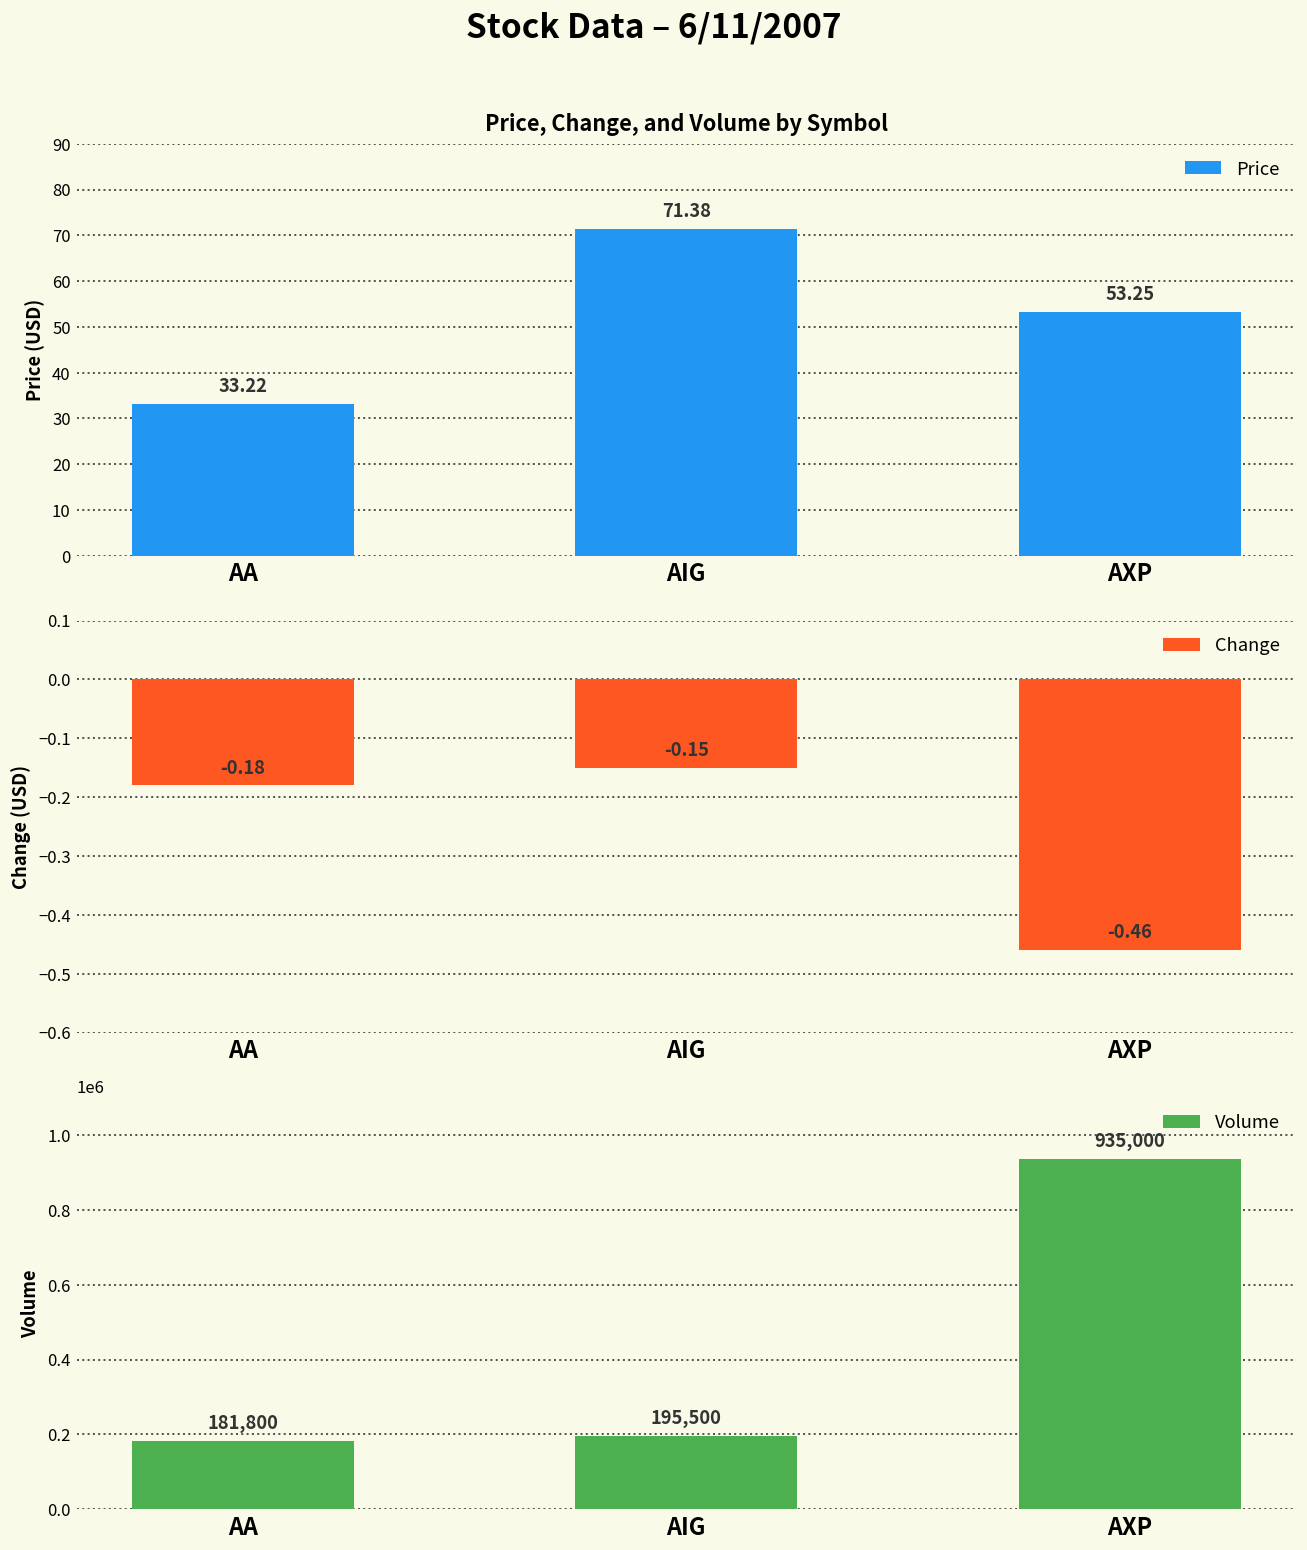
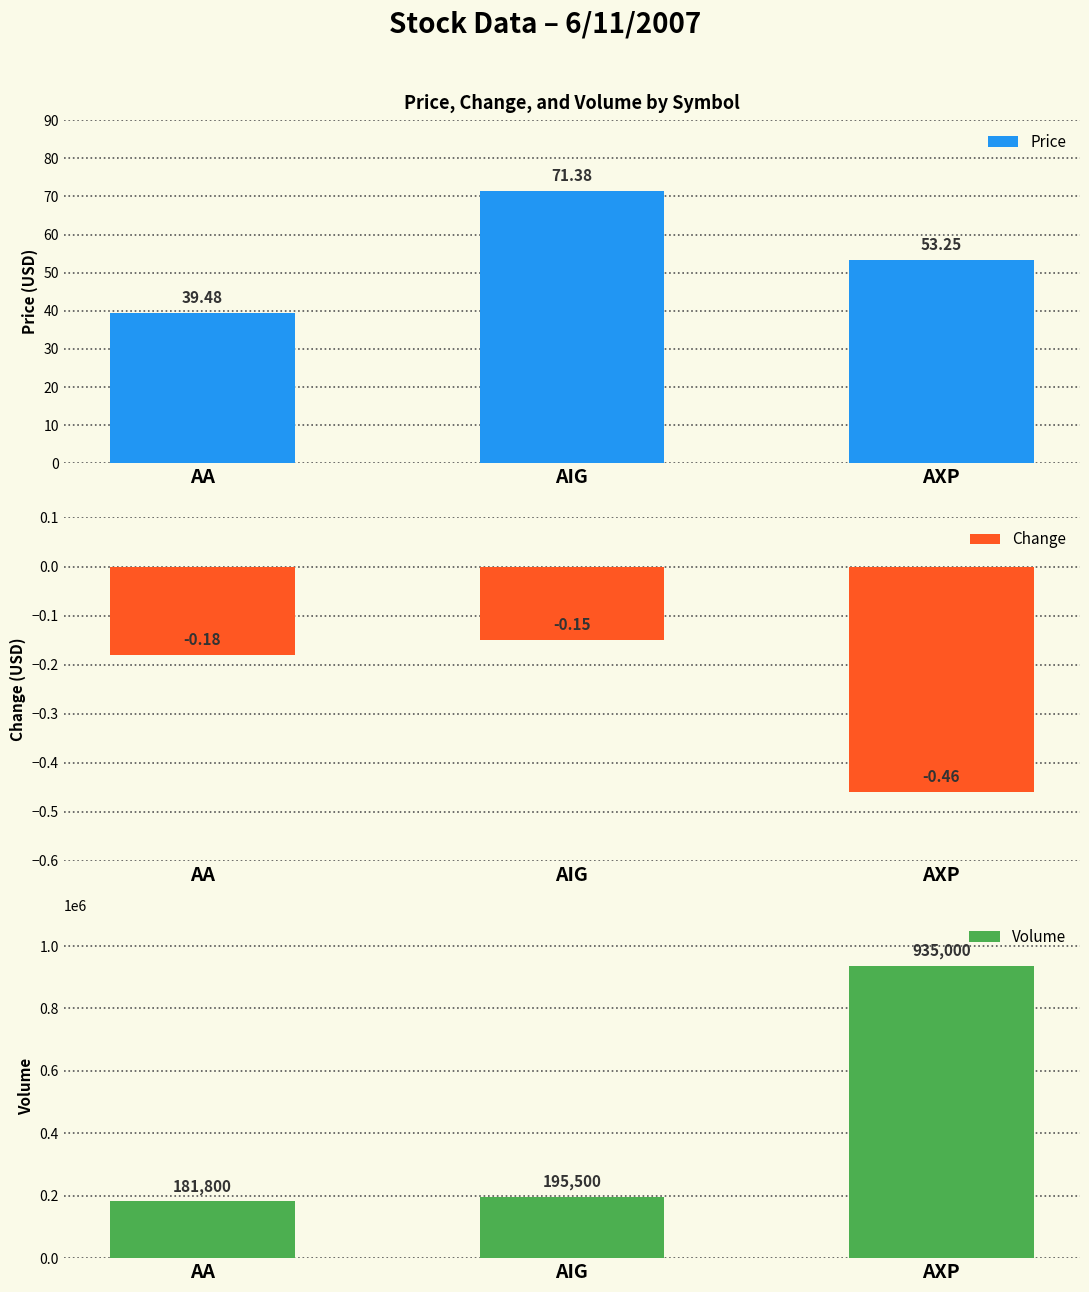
Price, Change, and Volume by Symbol, AA: 33.22 -> 39.48
